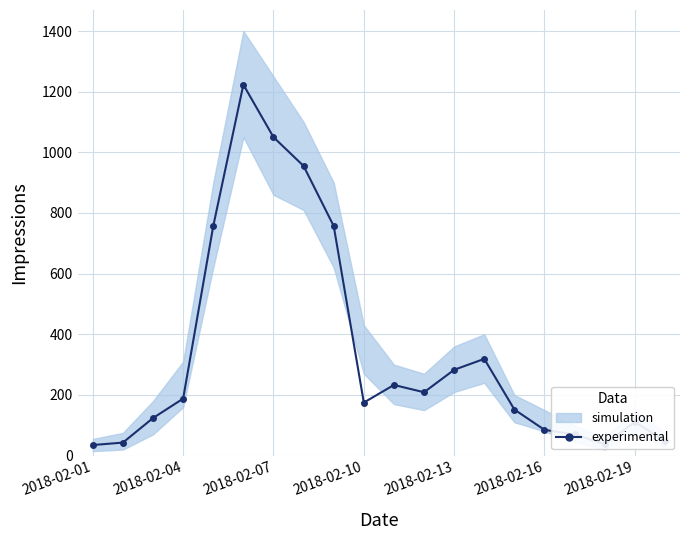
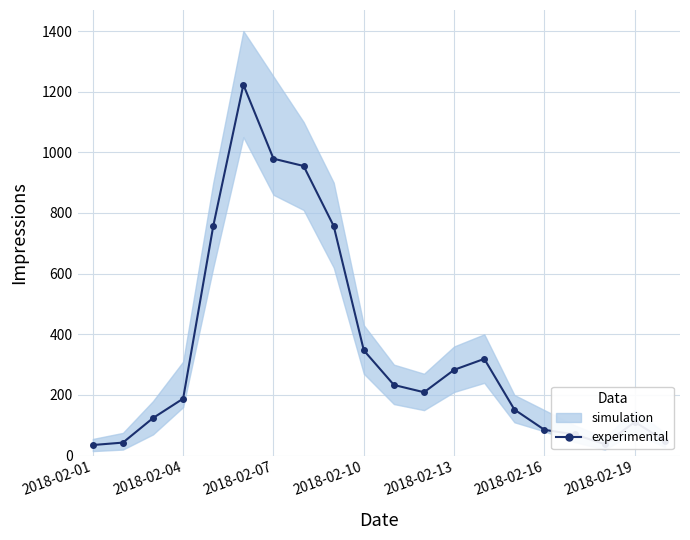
experimental, 2018-02-07: 1050 -> 980
experimental, 2018-02-10: 180 -> 350
